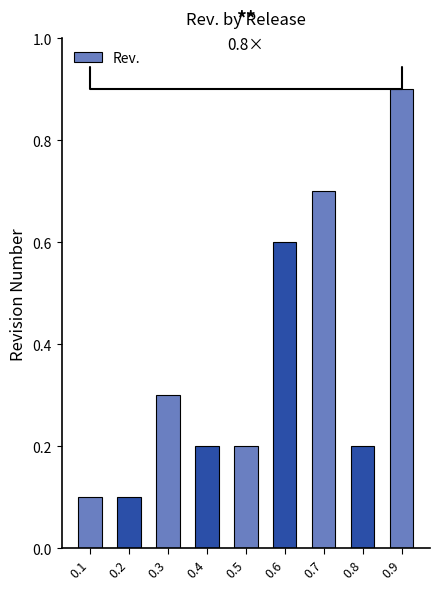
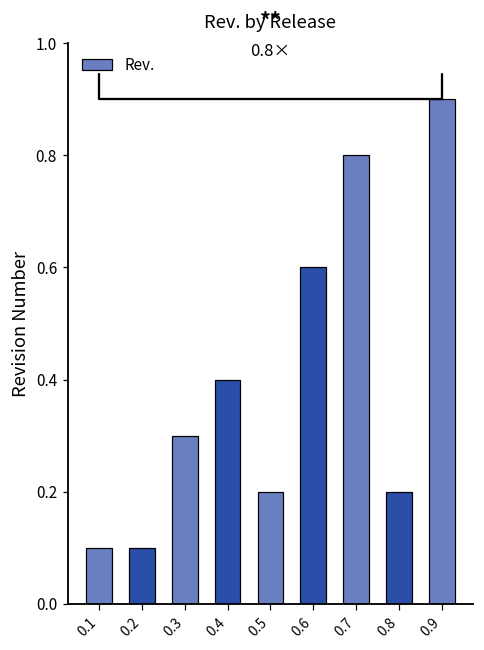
0.4: 0.2 -> 0.4
0.7: 0.7 -> 0.8
